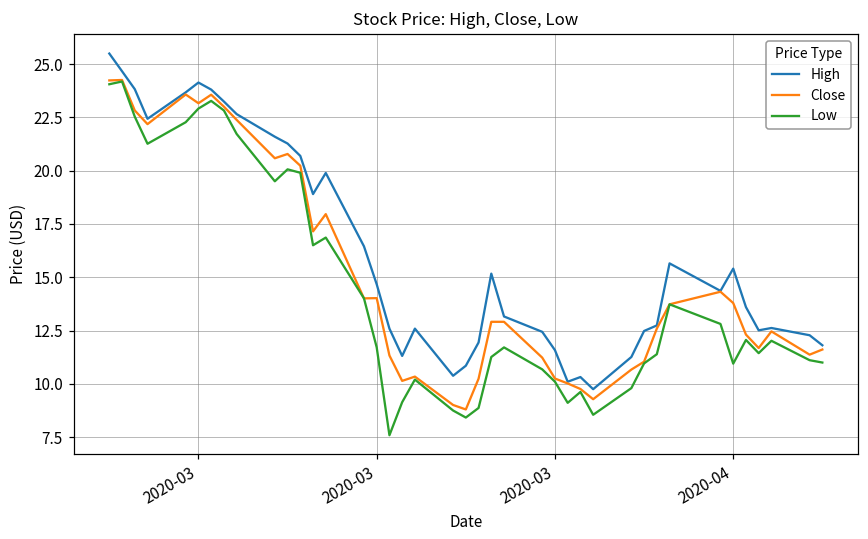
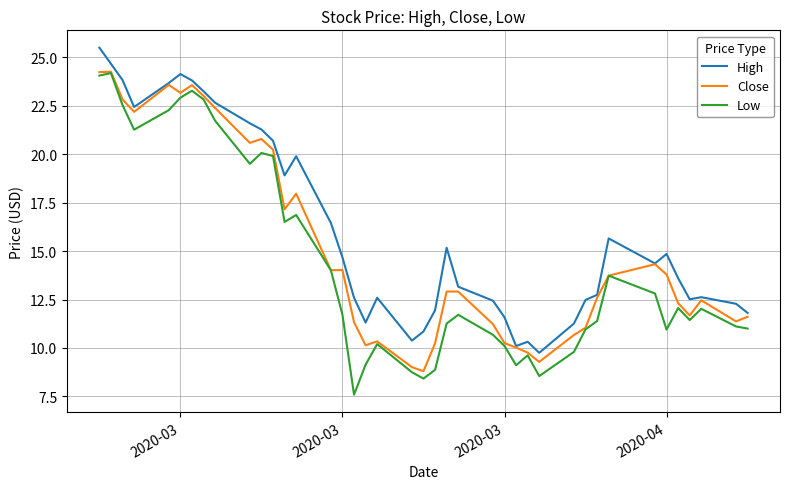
High, 2020-04: 15.4 -> 14.9
